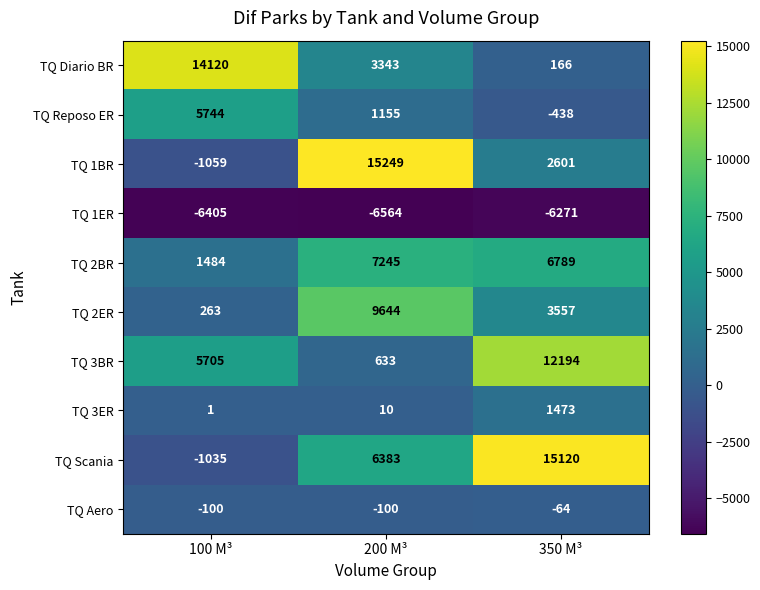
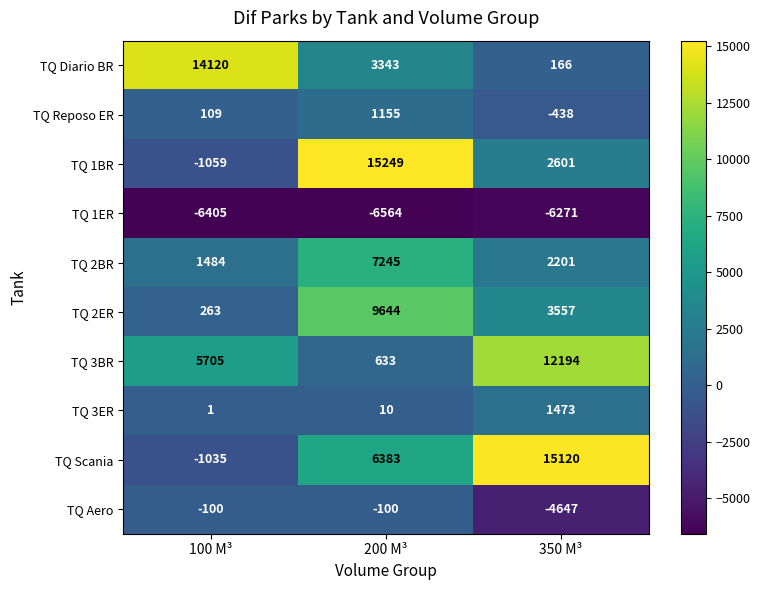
TQ Reposo ER, 100 M³: 5744 -> 109
TQ 2BR, 350 M³: 6789 -> 2201
TQ Aero, 350 M³: -64 -> -4647
